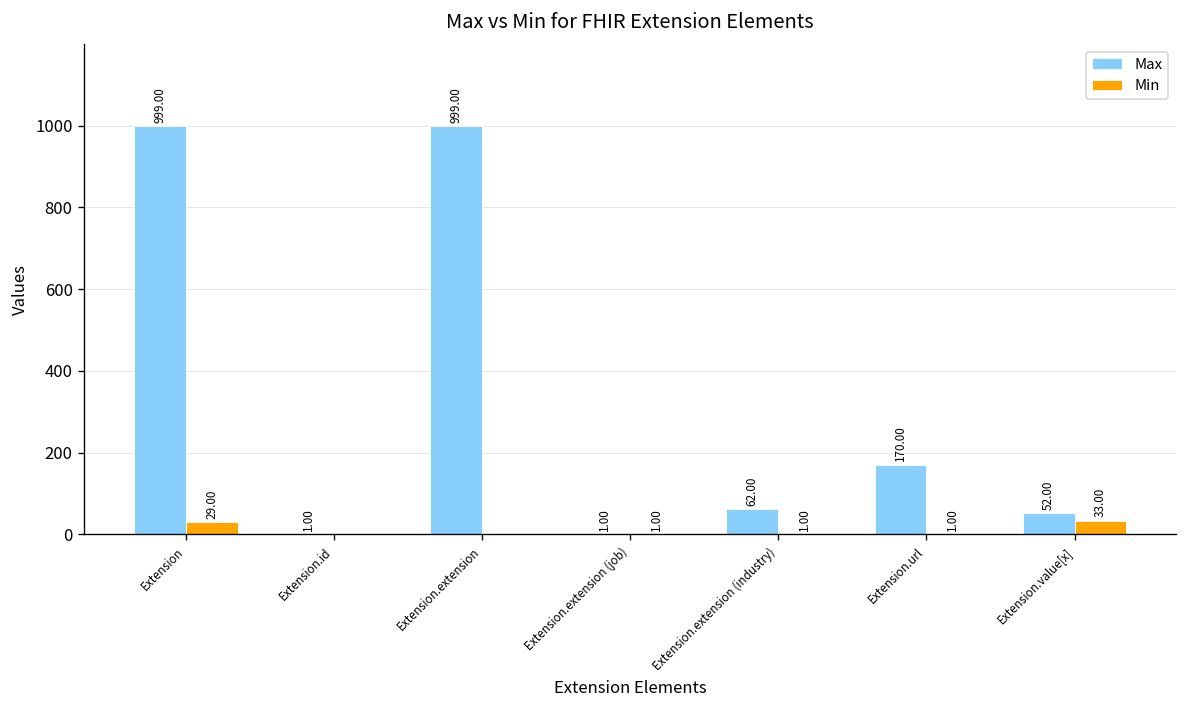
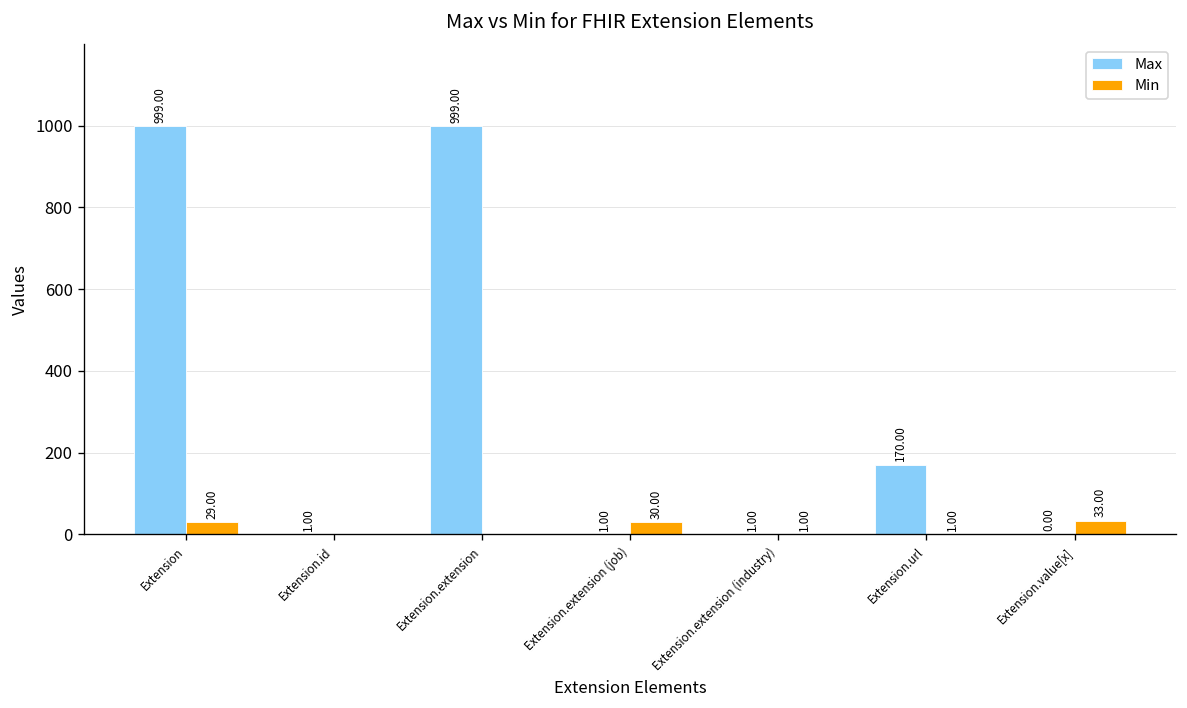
Min, Extension.extension (job): 1.00 -> 30.00
Max, Extension.extension (industry): 62.00 -> 1.00
Max, Extension.value[x]: 52.00 -> 0.00
